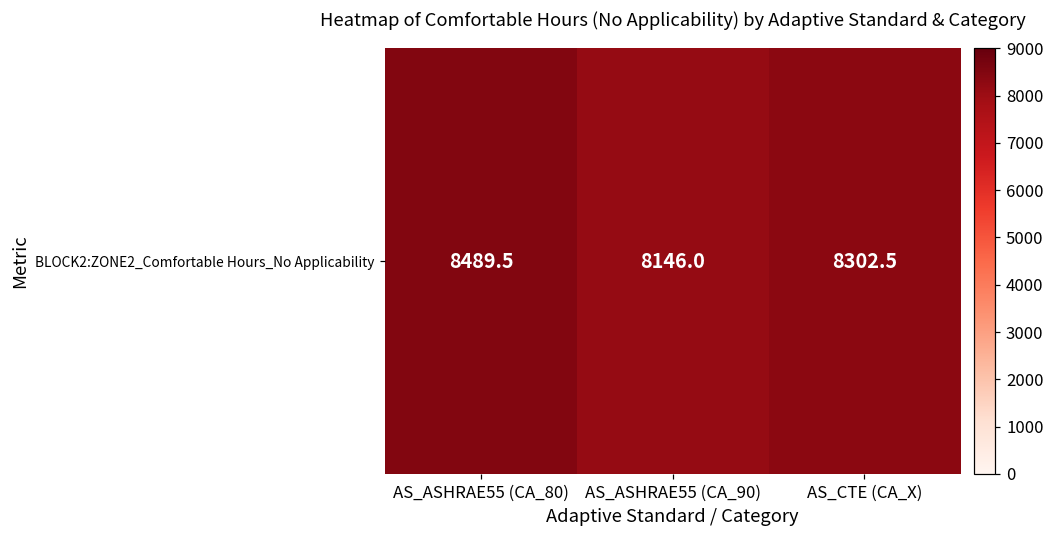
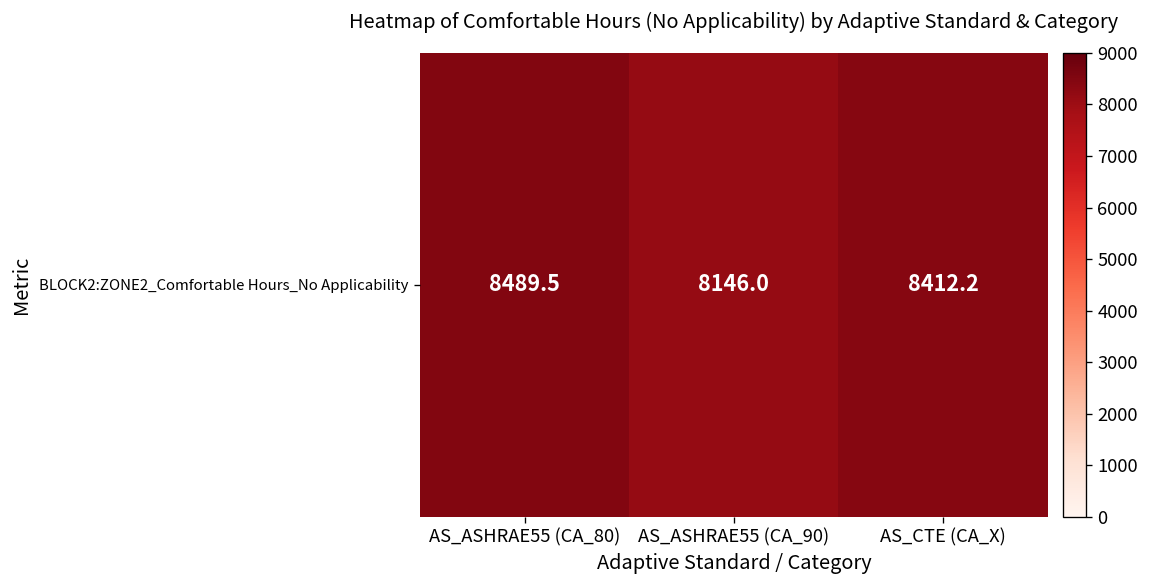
BLOCK2:ZONE2_Comfortable Hours_No Applicability, AS_CTE (CA_X): 8302.5 -> 8412.2
